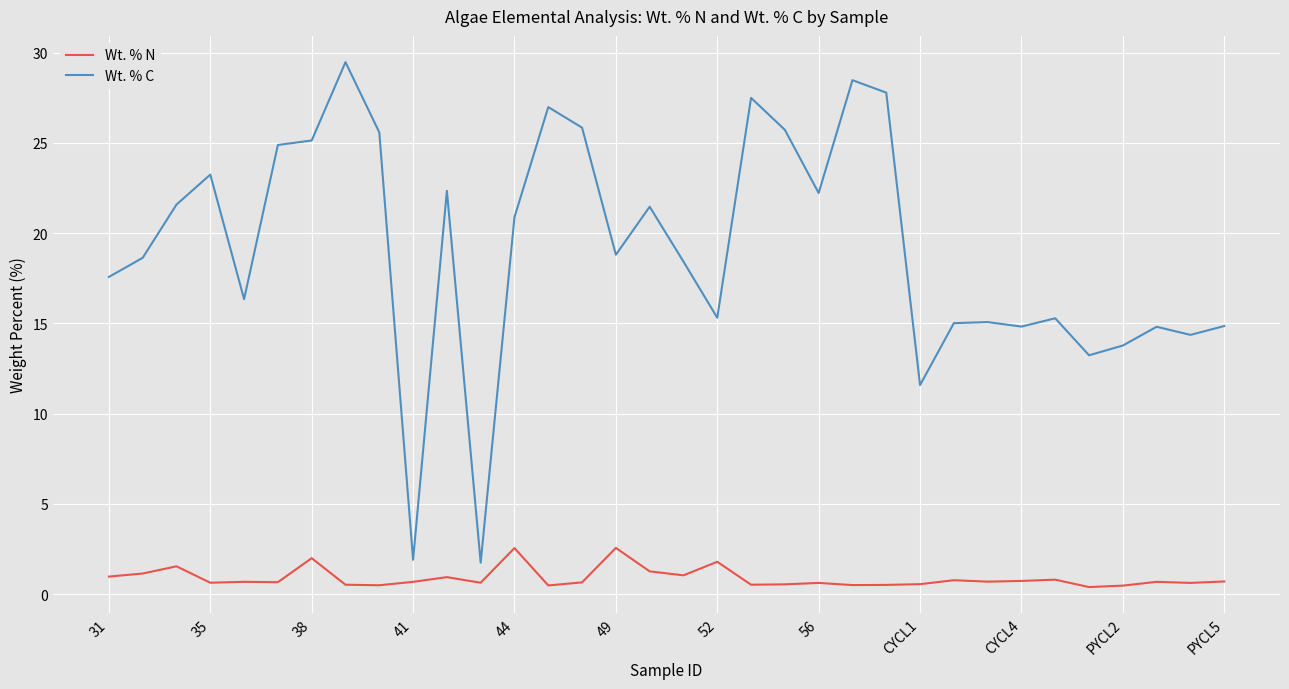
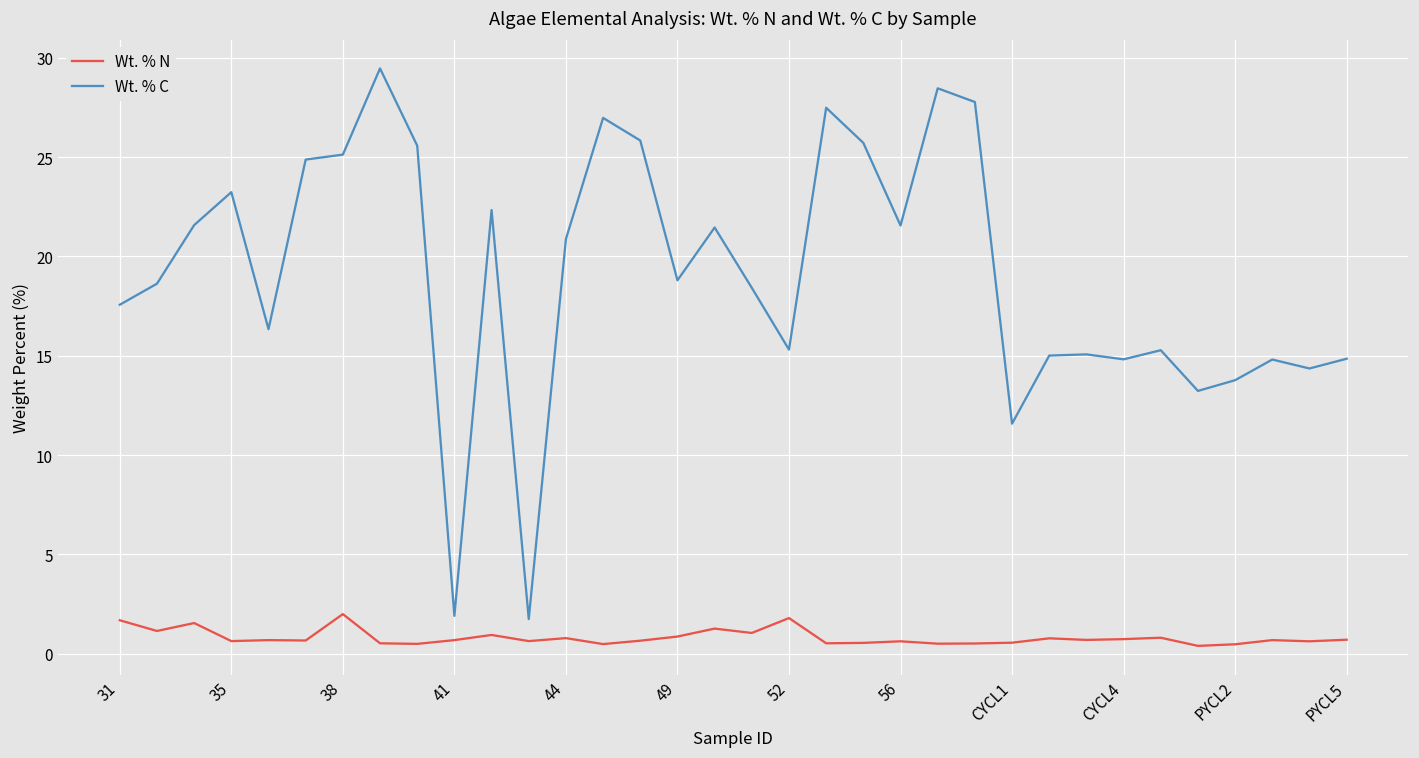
Wt. % N, 31: 1.0 -> 1.7
Wt. % N, 44: 2.6 -> 0.8
Wt. % N, 49: 2.6 -> 0.9
Wt. % C, 56: 22.2 -> 21.6
